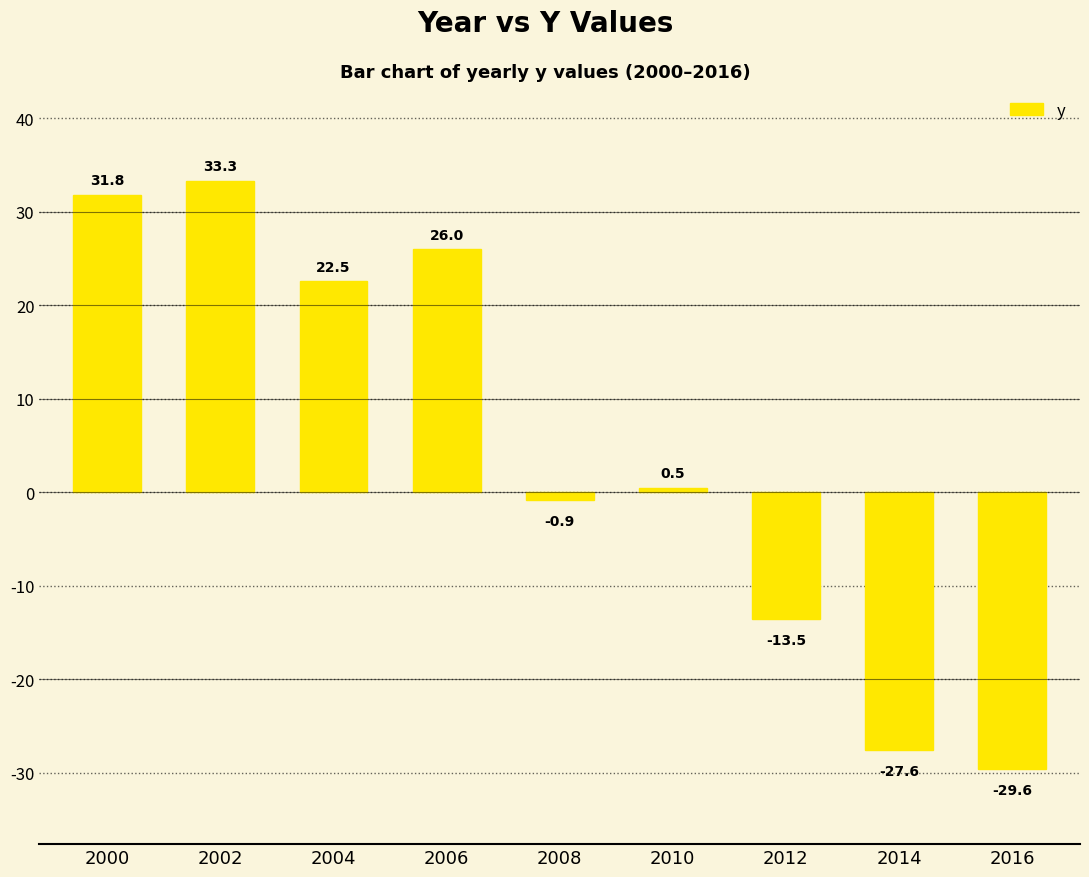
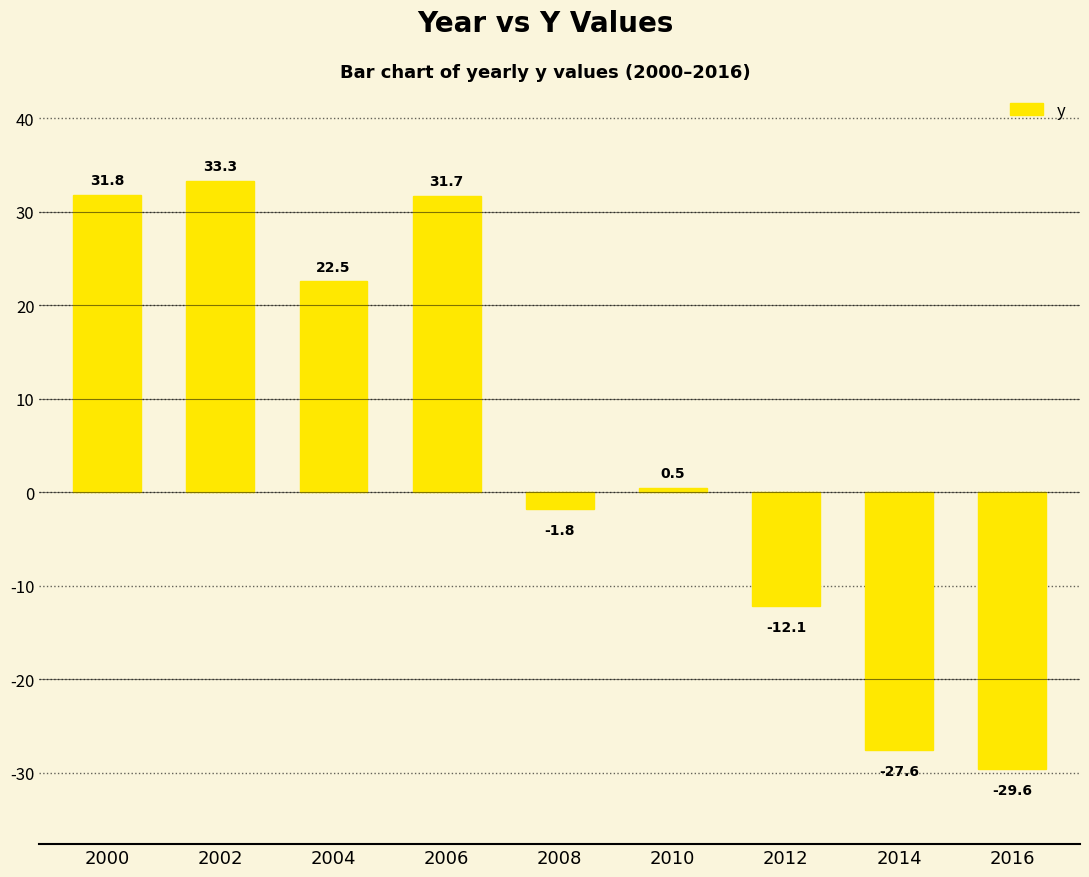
2006: 26.0 -> 31.7
2008: -0.9 -> -1.8
2012: -13.5 -> -12.1
